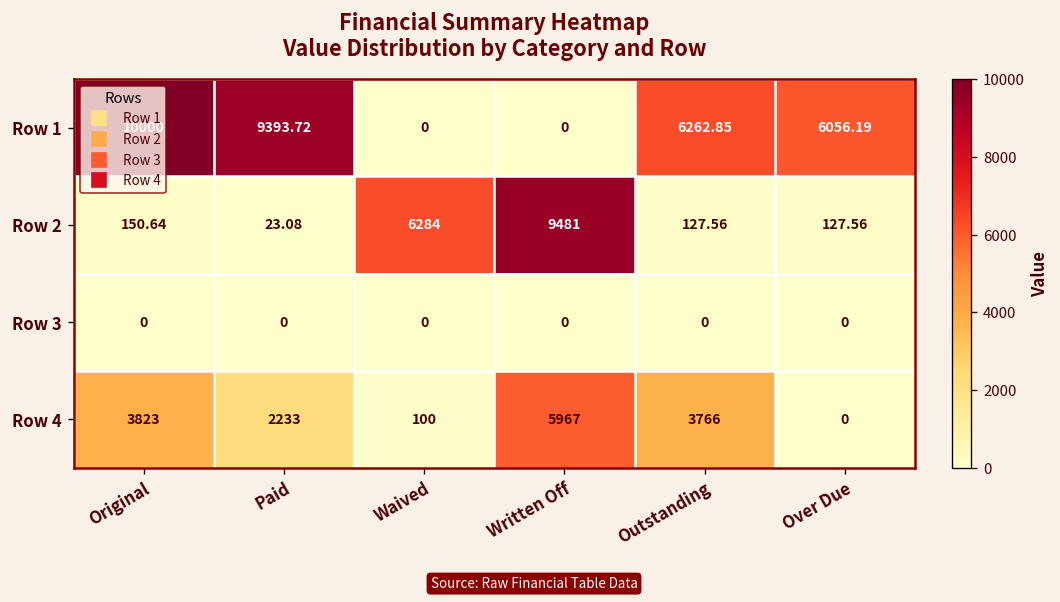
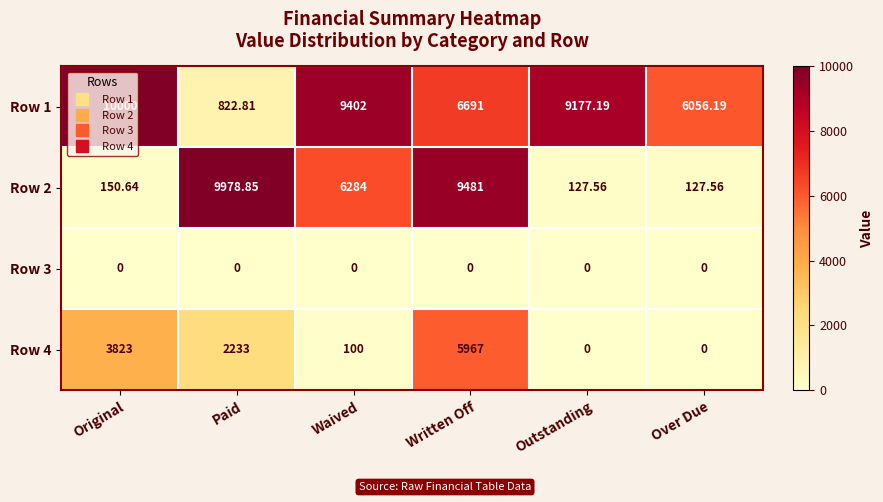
Row 1, Paid: 9393.72 -> 822.81
Row 1, Waived: 0 -> 9402
Row 1, Written Off: 0 -> 6691
Row 1, Outstanding: 6262.85 -> 9177.19
Row 2, Paid: 23.08 -> 9978.85
Row 4, Outstanding: 3766 -> 0
